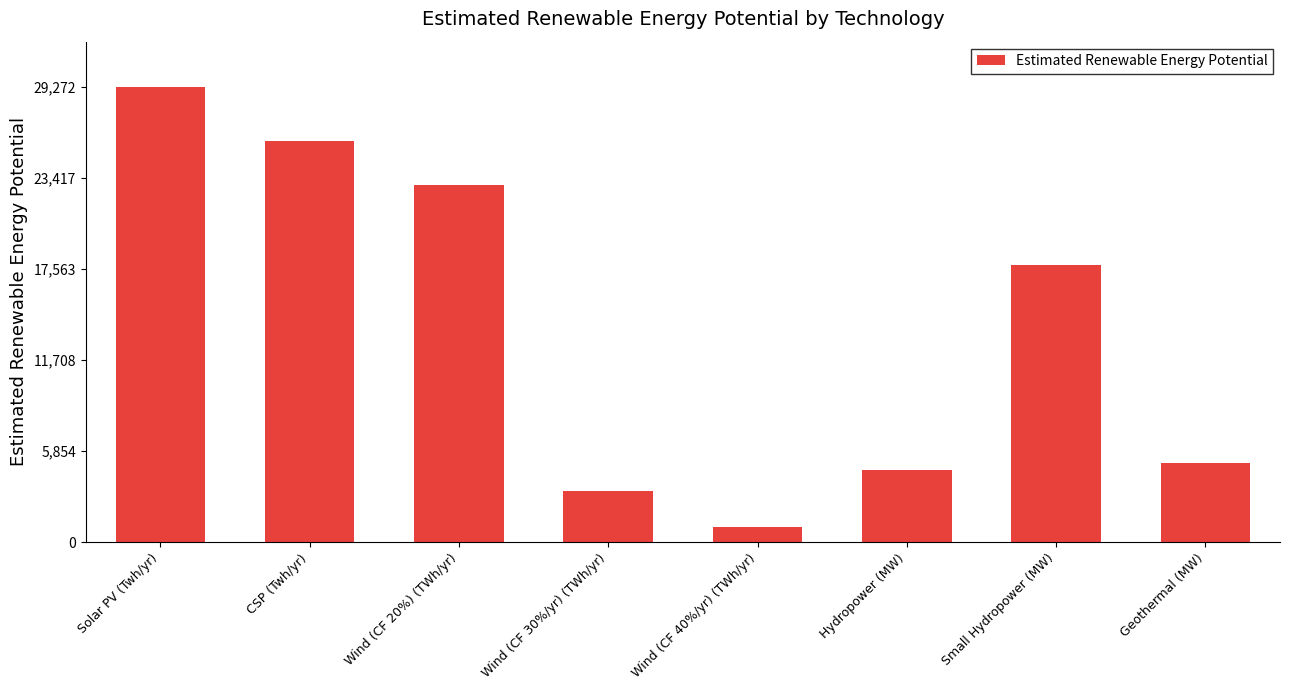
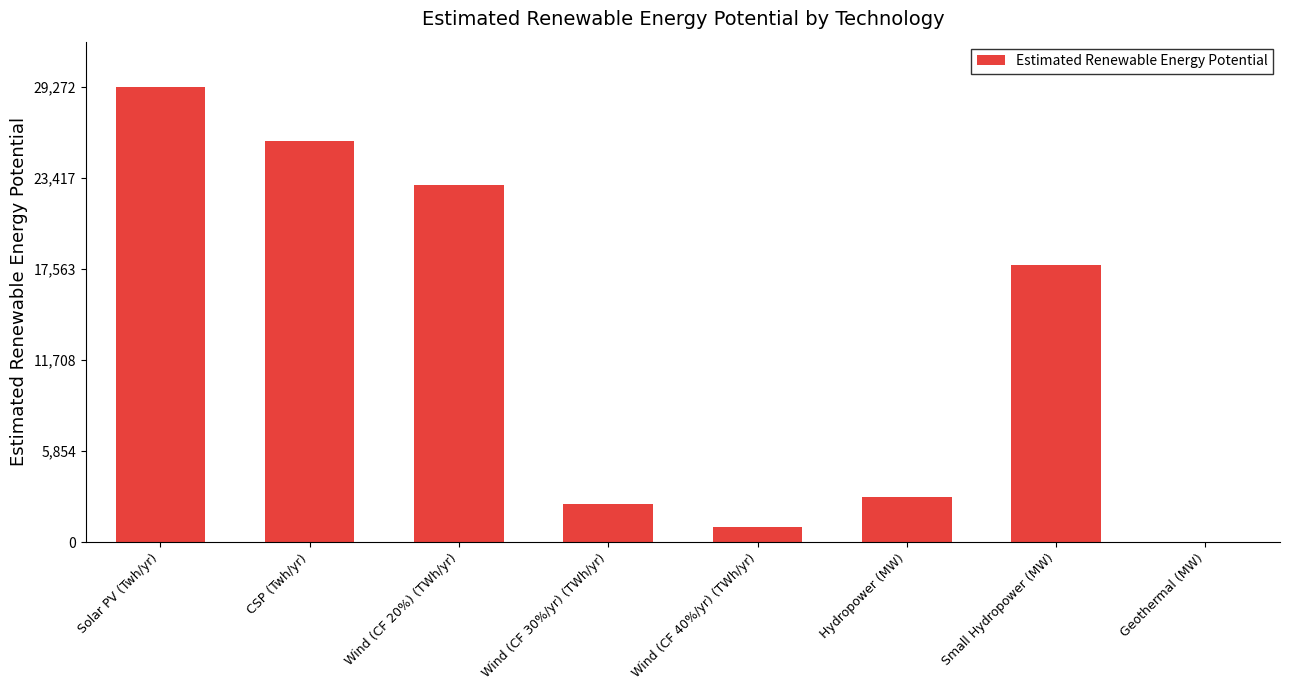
Wind (CF 30%/yr) (TWh/yr): 3,300 -> 2,500
Hydropower (MW): 4,600 -> 2,900
Geothermal (MW): 5,100 -> 0
